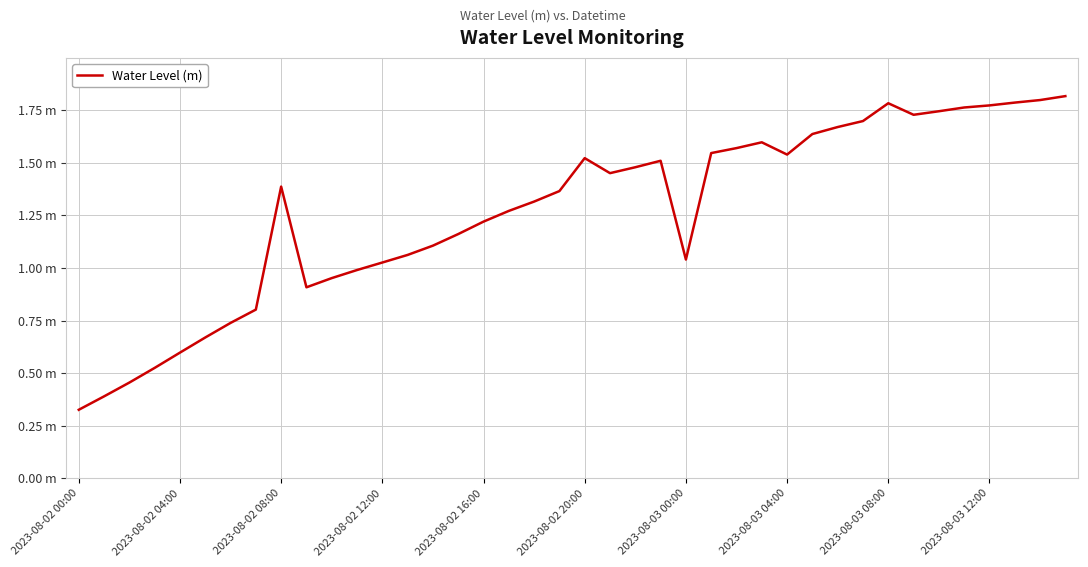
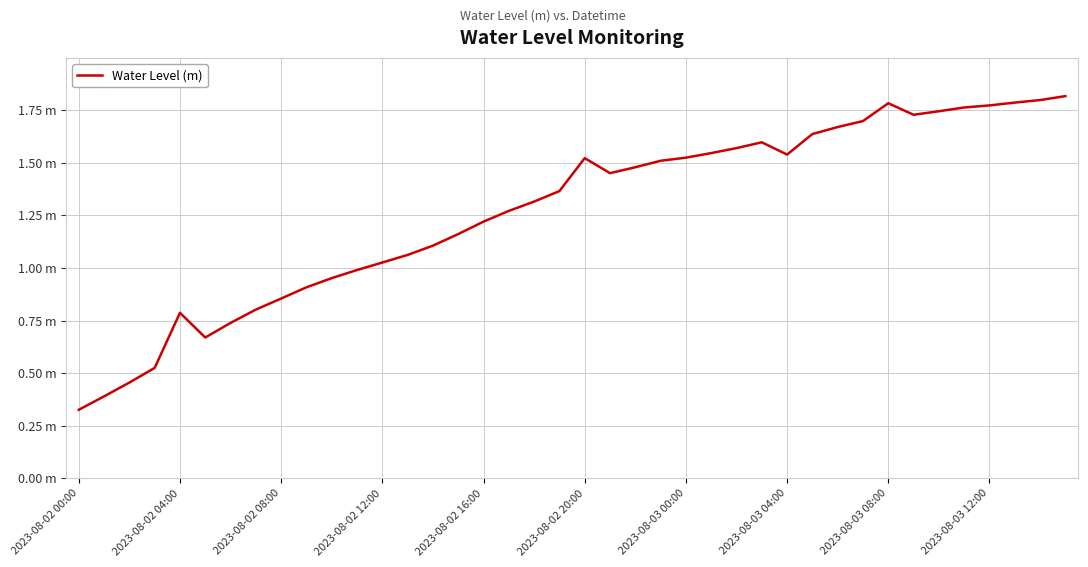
2023-08-02 04:00: 0.60 m -> 0.79 m
2023-08-02 08:00: 1.39 m -> 0.85 m
2023-08-03 00:00: 1.04 m -> 1.52 m
